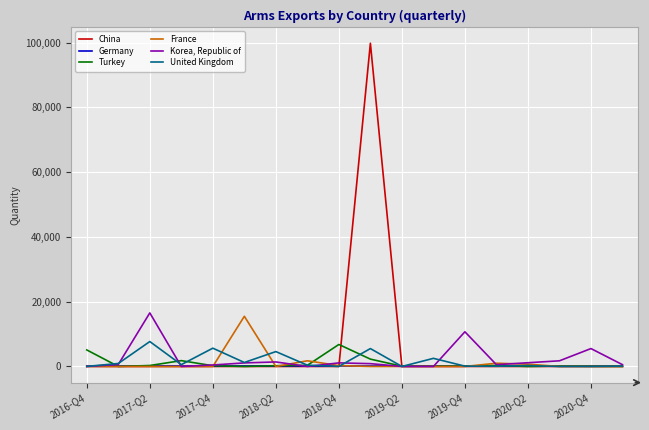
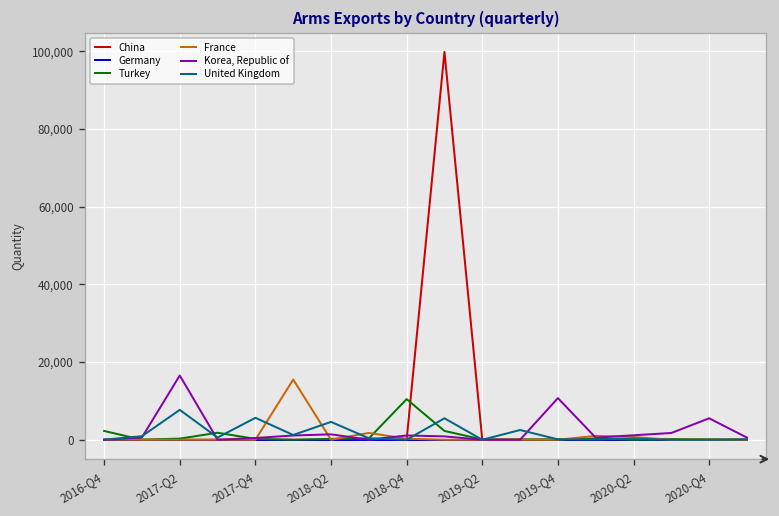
Turkey, 2016-Q4: 5,000 -> 2,000
Turkey, 2018-Q4: 7,000 -> 10,000
